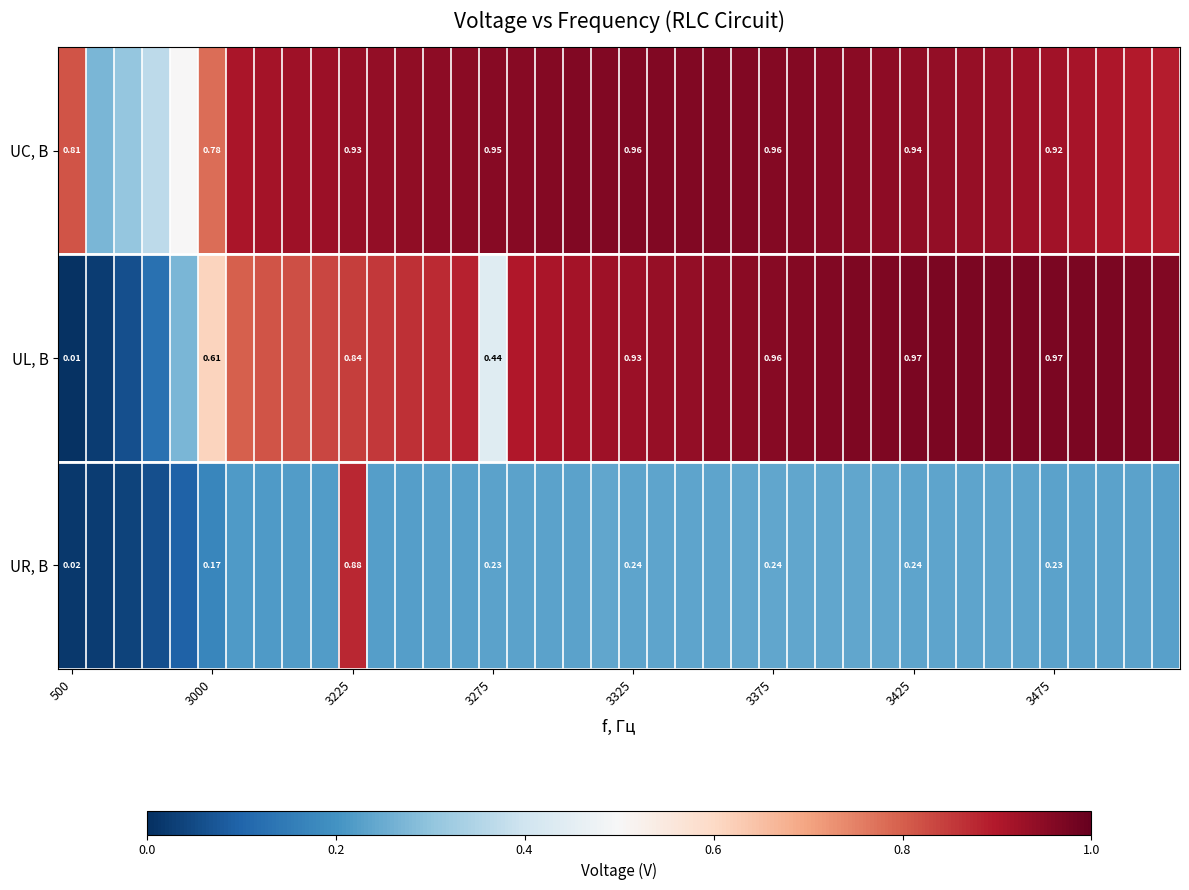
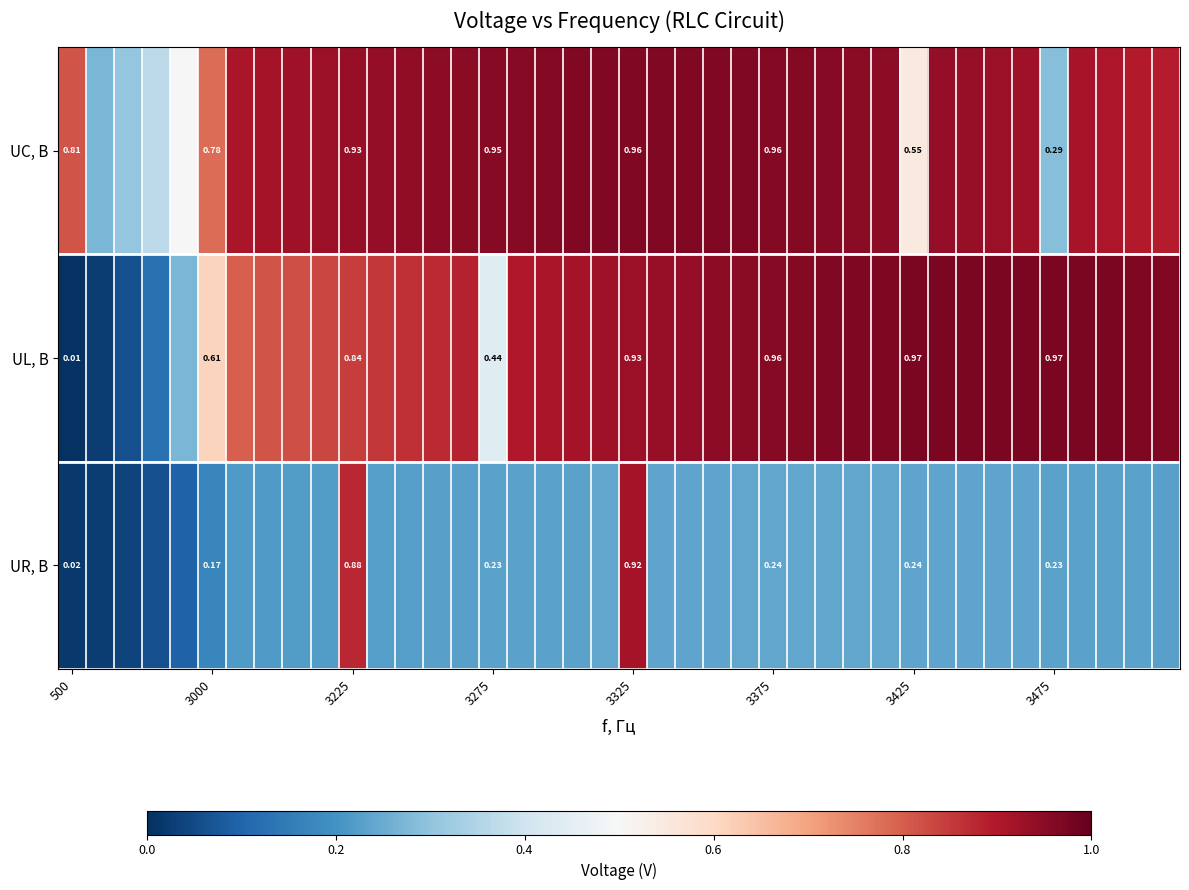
UC, В, 3425: 0.94 -> 0.55
UC, В, 3475: 0.92 -> 0.29
UR, В, 3325: 0.24 -> 0.92
